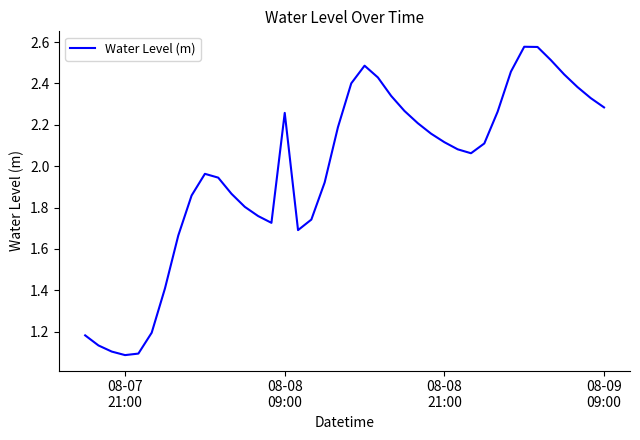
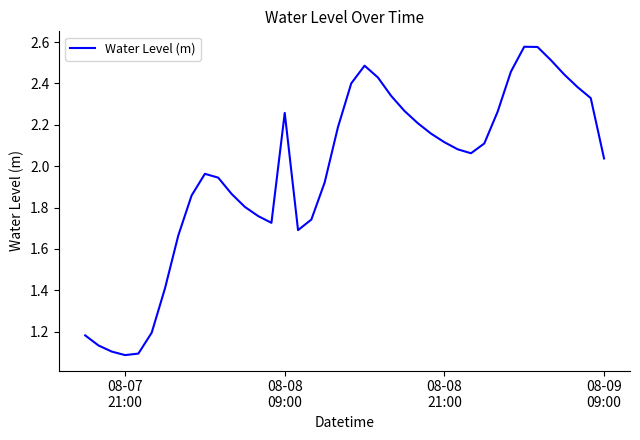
08-09 09:00: 2.28 -> 2.04
